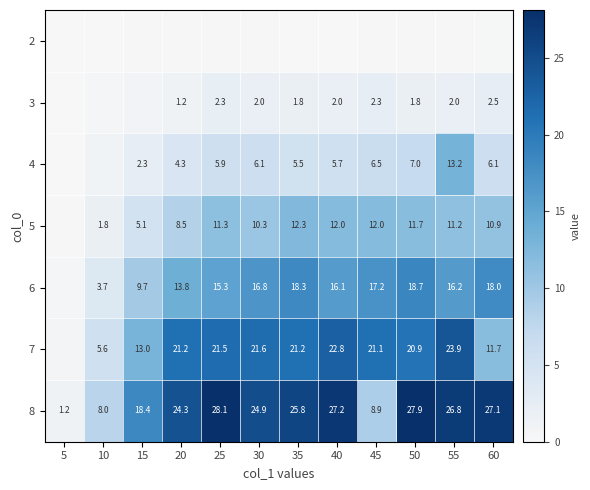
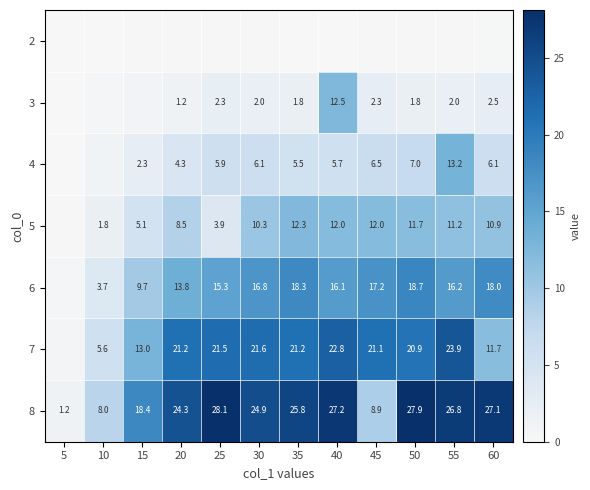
3, 40: 2.0 -> 12.5
5, 25: 11.3 -> 3.9
